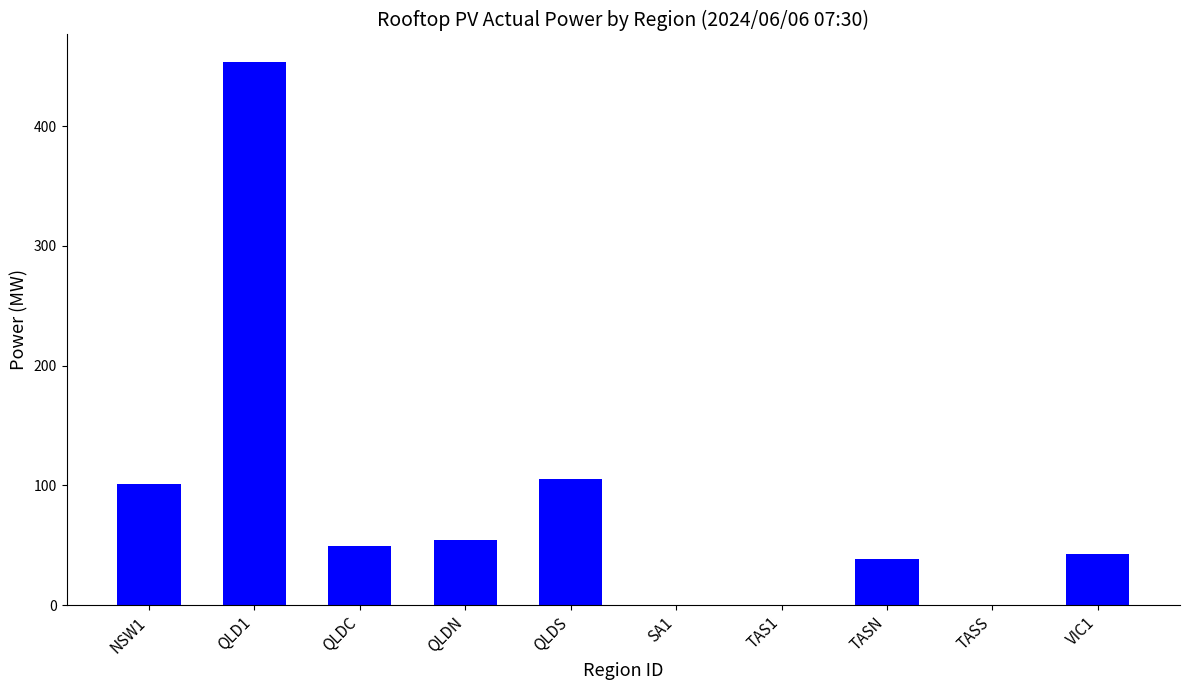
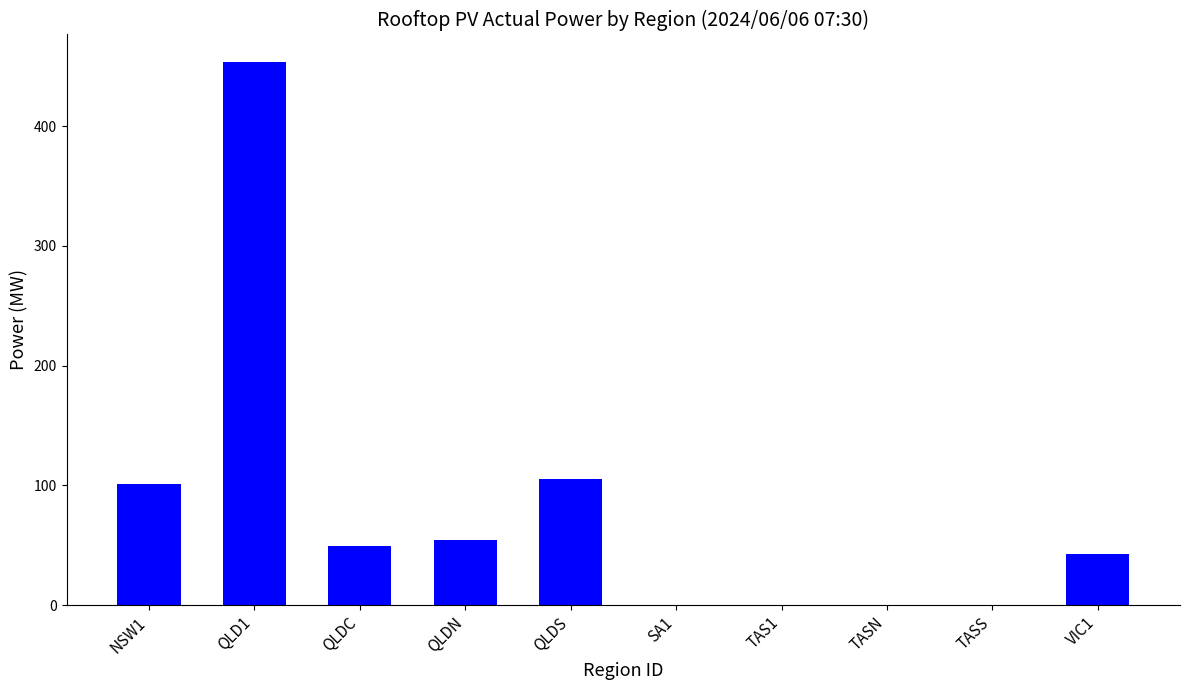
TASN: 38 -> 0
